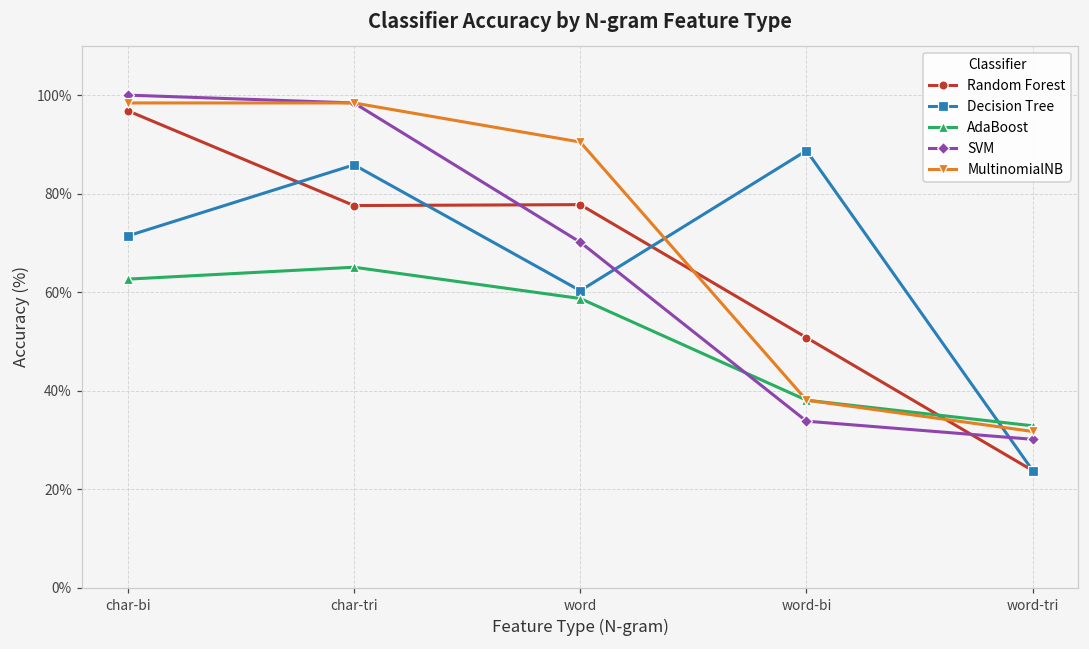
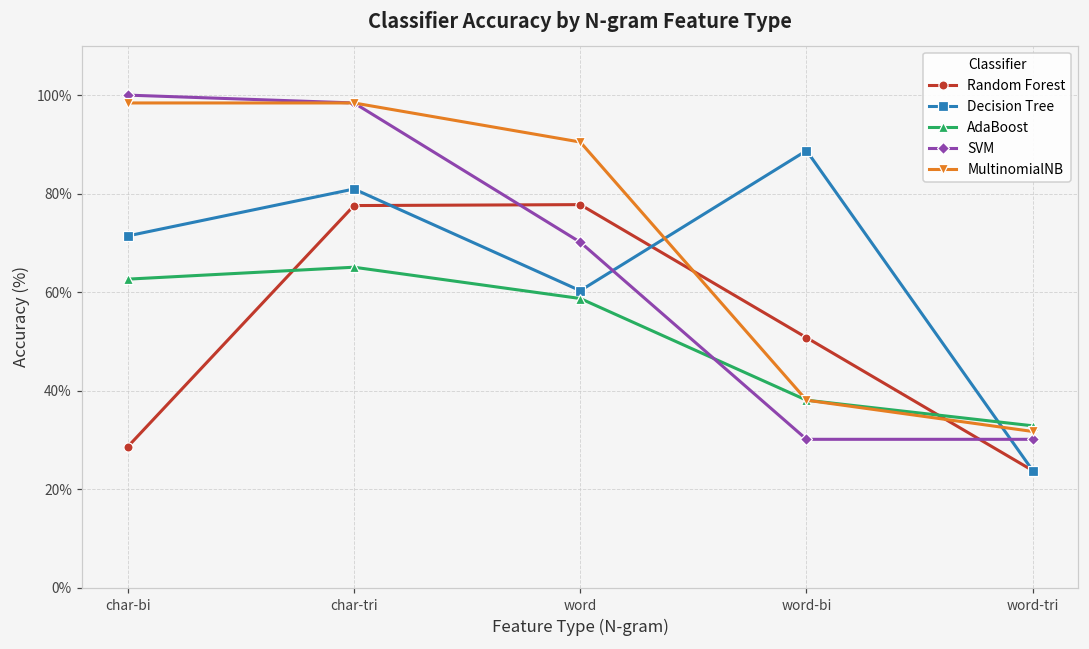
Random Forest, char-bi: 97% -> 29%
Decision Tree, char-tri: 86% -> 81%
SVM, word-bi: 34% -> 30%
